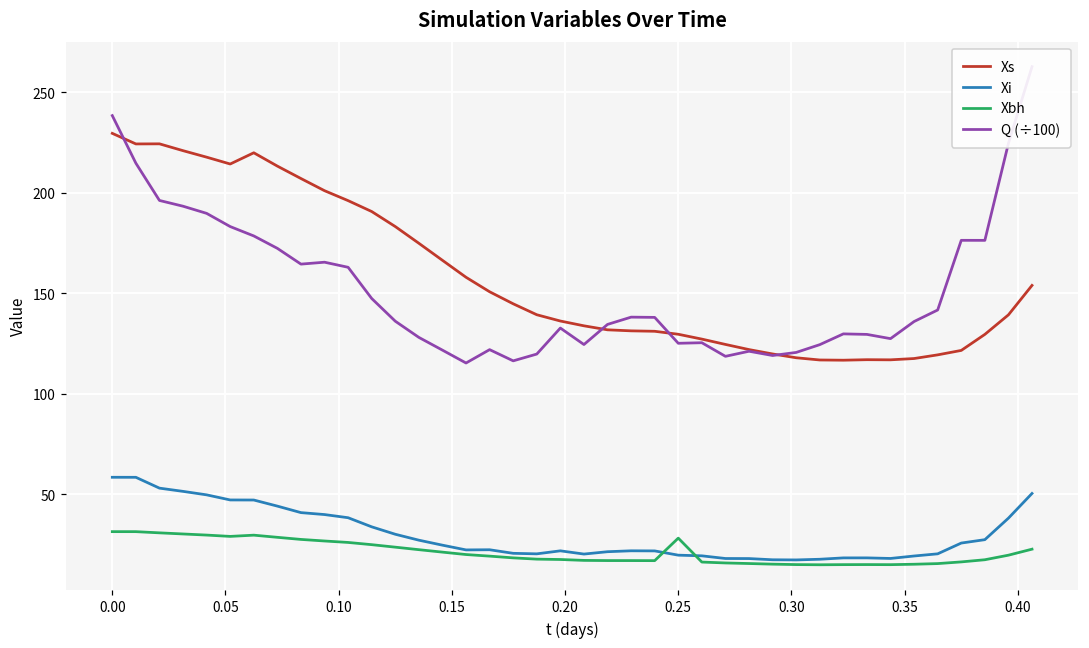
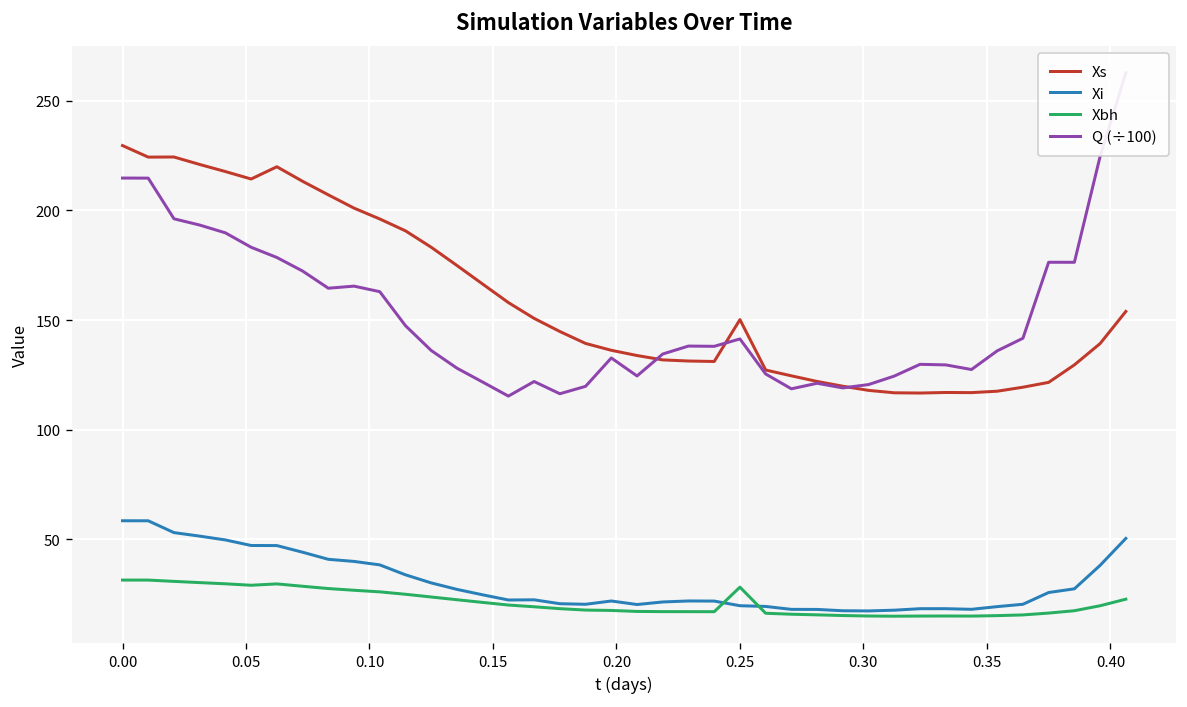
Q (÷100), 0.00: 238 -> 215
Xs, 0.25: 130 -> 150
Q (÷100), 0.25: 125 -> 141
